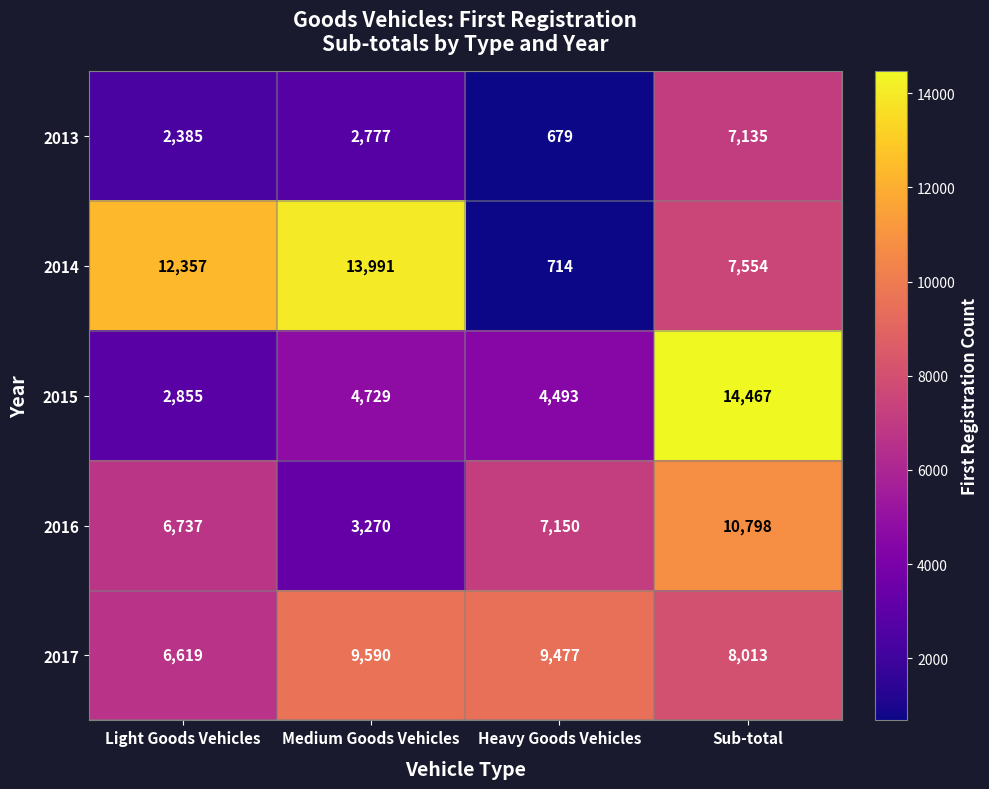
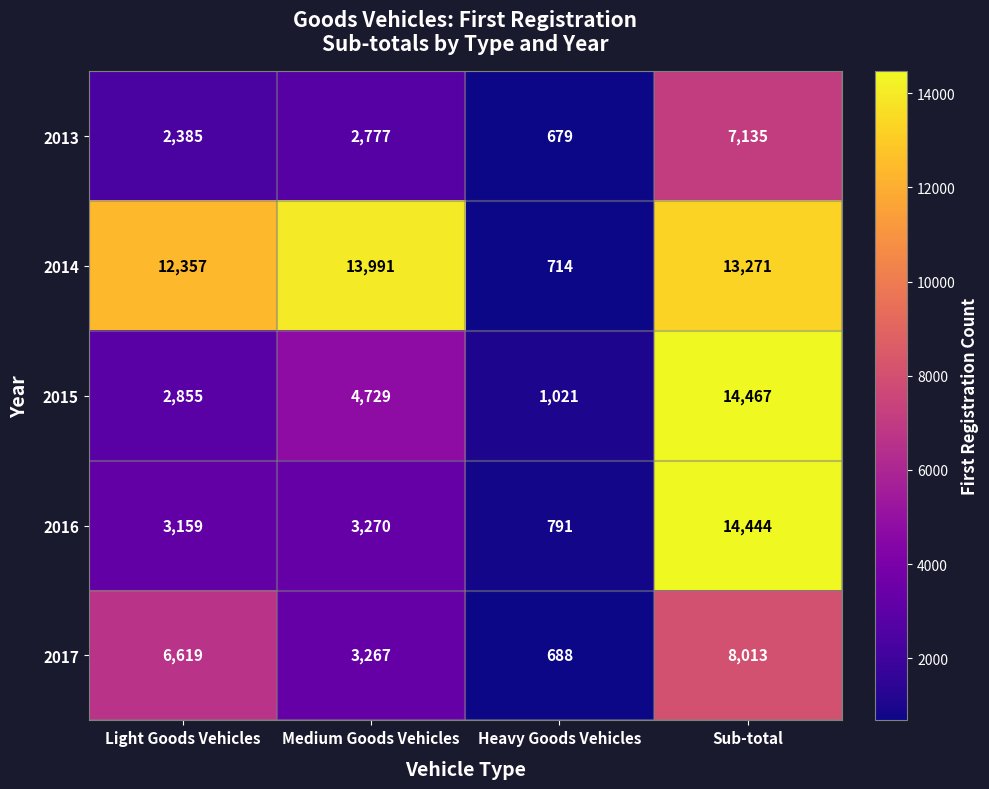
2014, Sub-total: 7,554 -> 13,271
2015, Heavy Goods Vehicles: 4,493 -> 1,021
2016, Light Goods Vehicles: 6,737 -> 3,159
2016, Heavy Goods Vehicles: 7,150 -> 791
2016, Sub-total: 10,798 -> 14,444
2017, Medium Goods Vehicles: 9,590 -> 3,267
2017, Heavy Goods Vehicles: 9,477 -> 688
